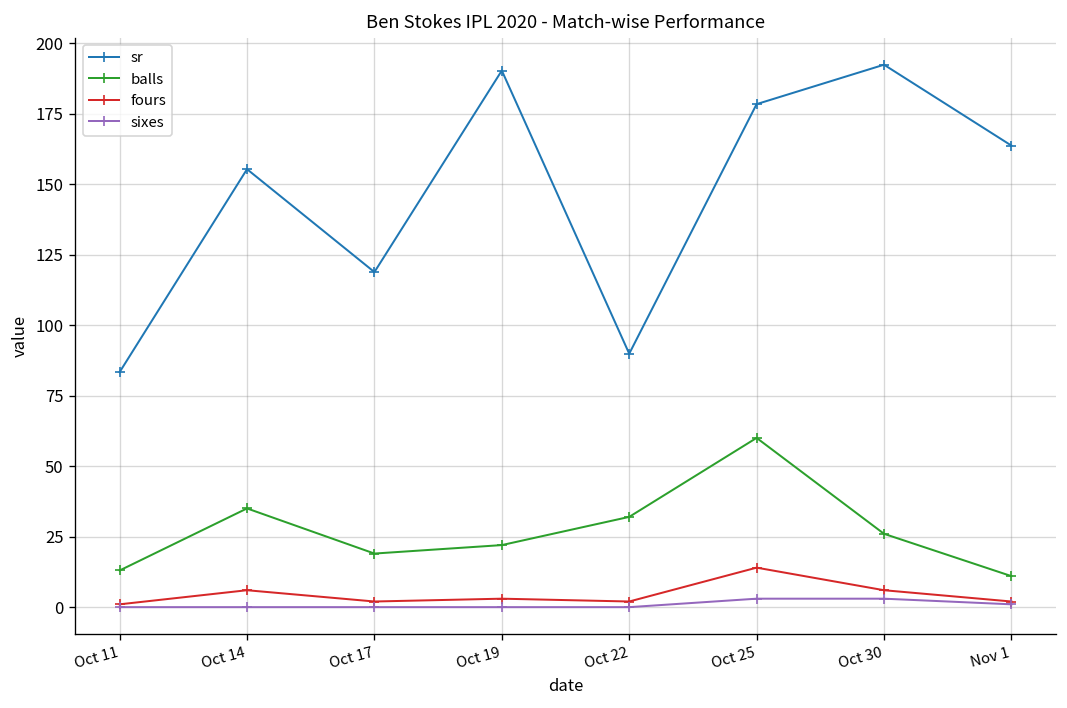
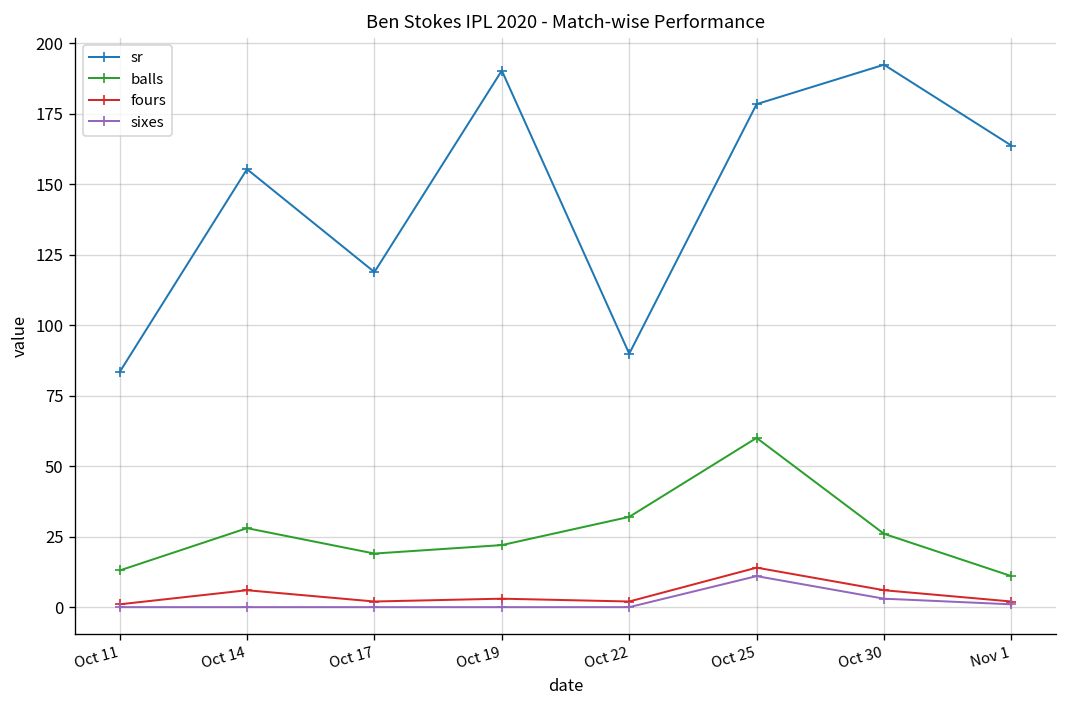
balls, Oct 14: 35 -> 28
sixes, Oct 25: 3 -> 11
